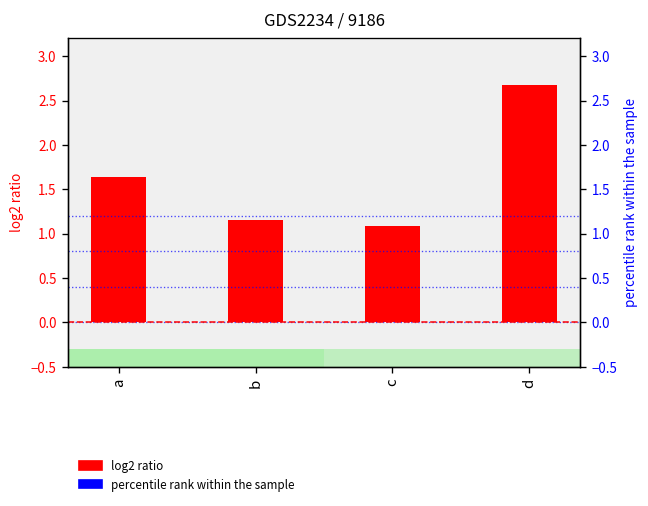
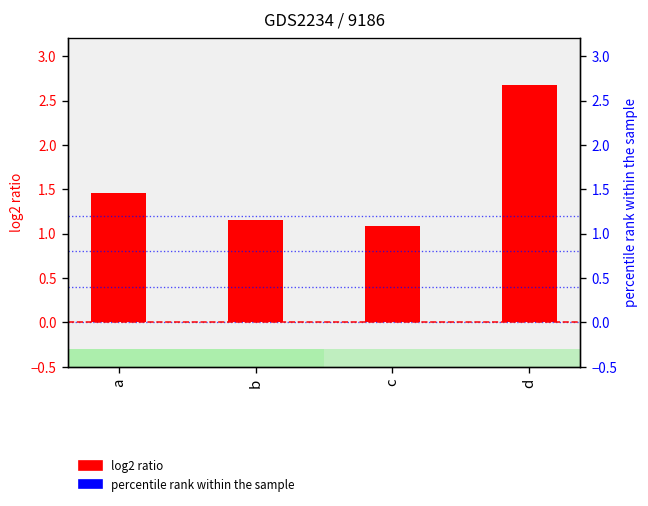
a: 1.6 -> 1.5
